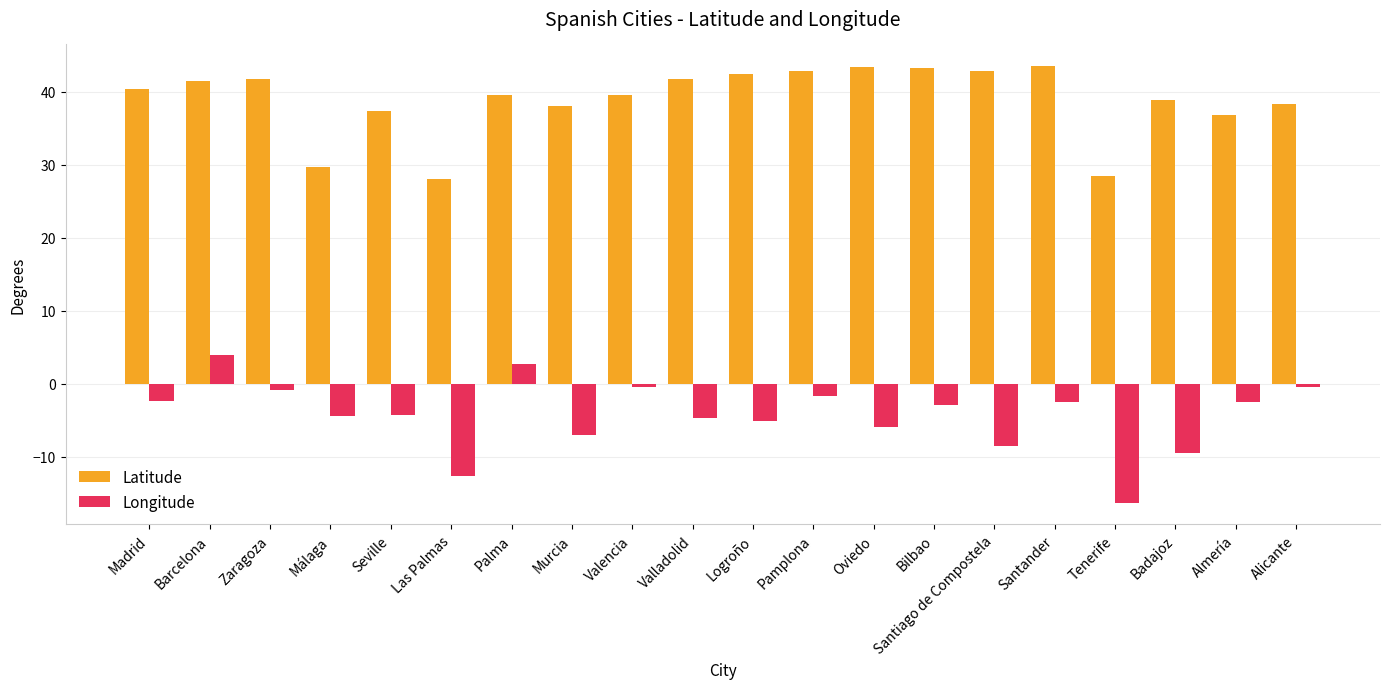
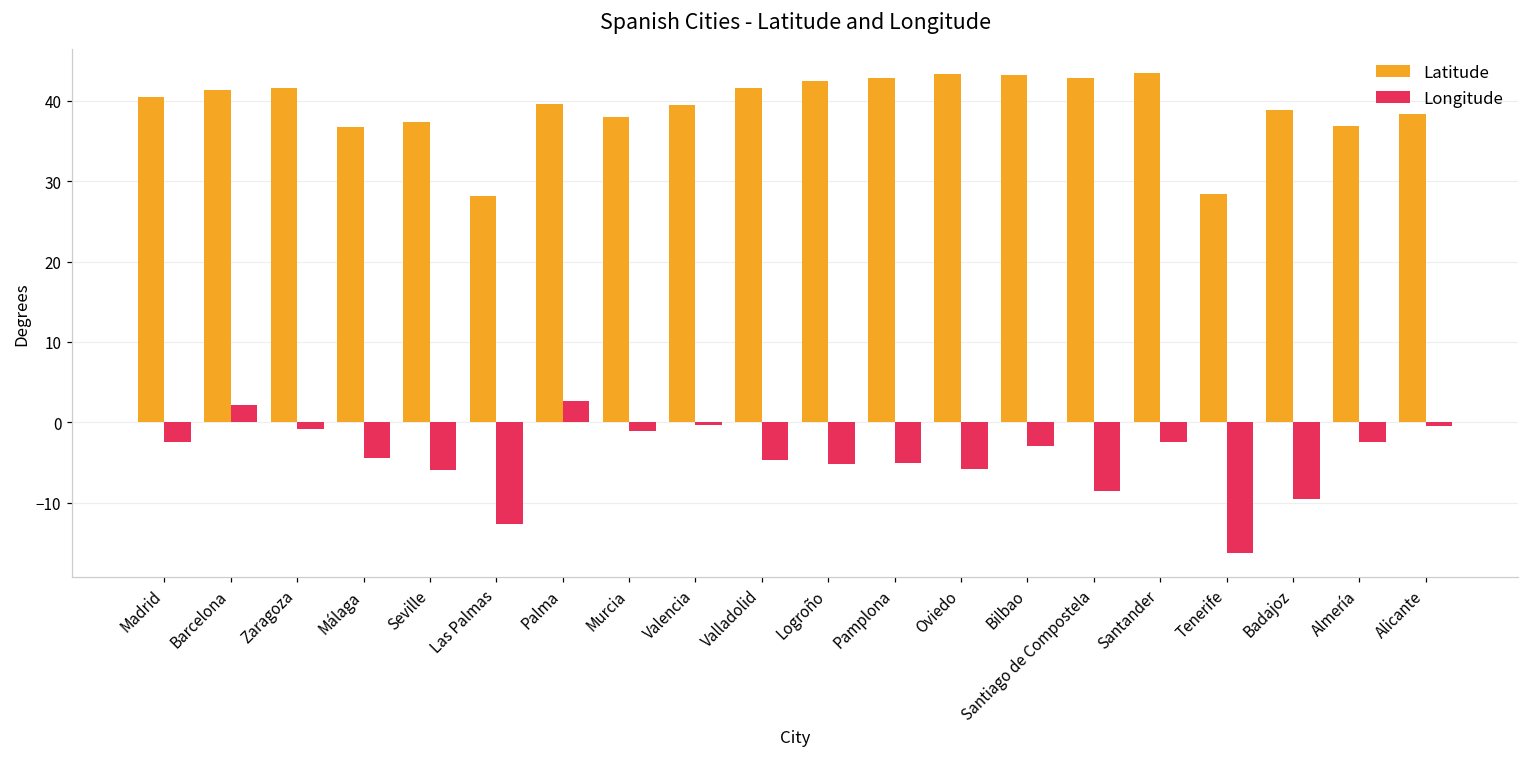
Longitude, Barcelona: 4 -> 2
Latitude, Málaga: 30 -> 37
Longitude, Seville: -4 -> -6
Longitude, Murcia: -7 -> -1
Longitude, Pamplona: -2 -> -5
